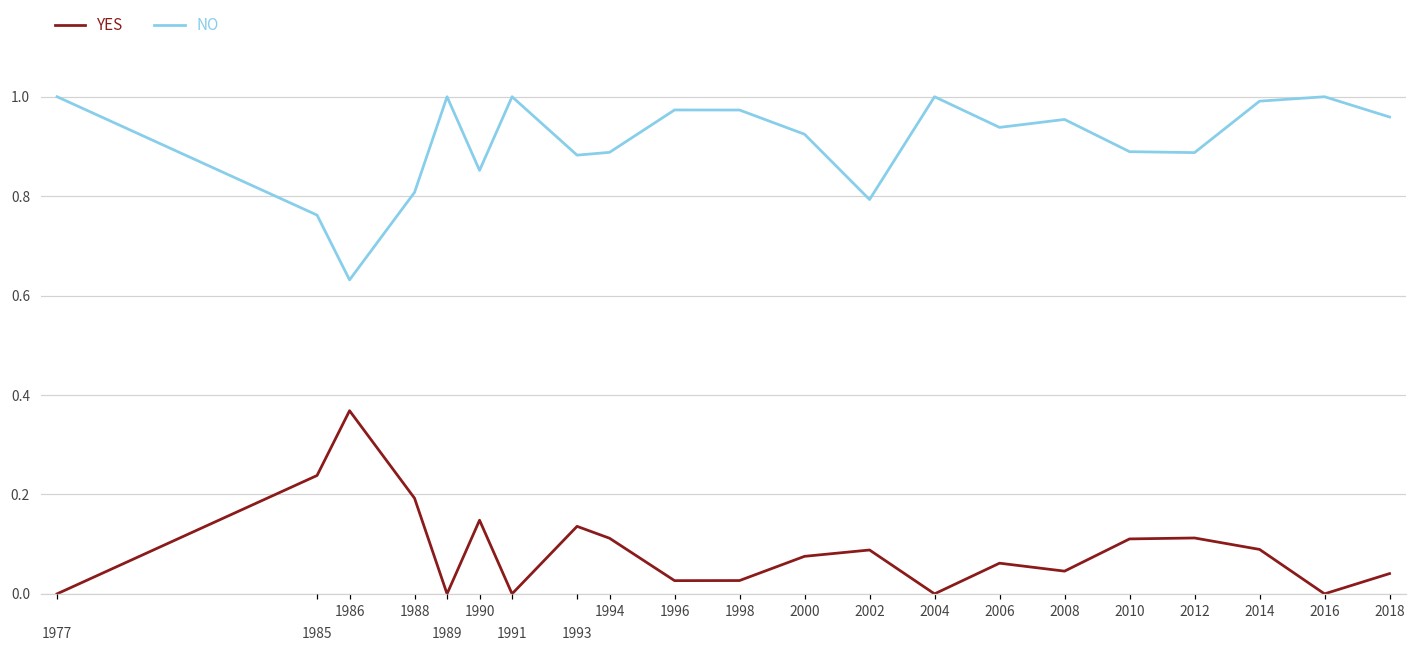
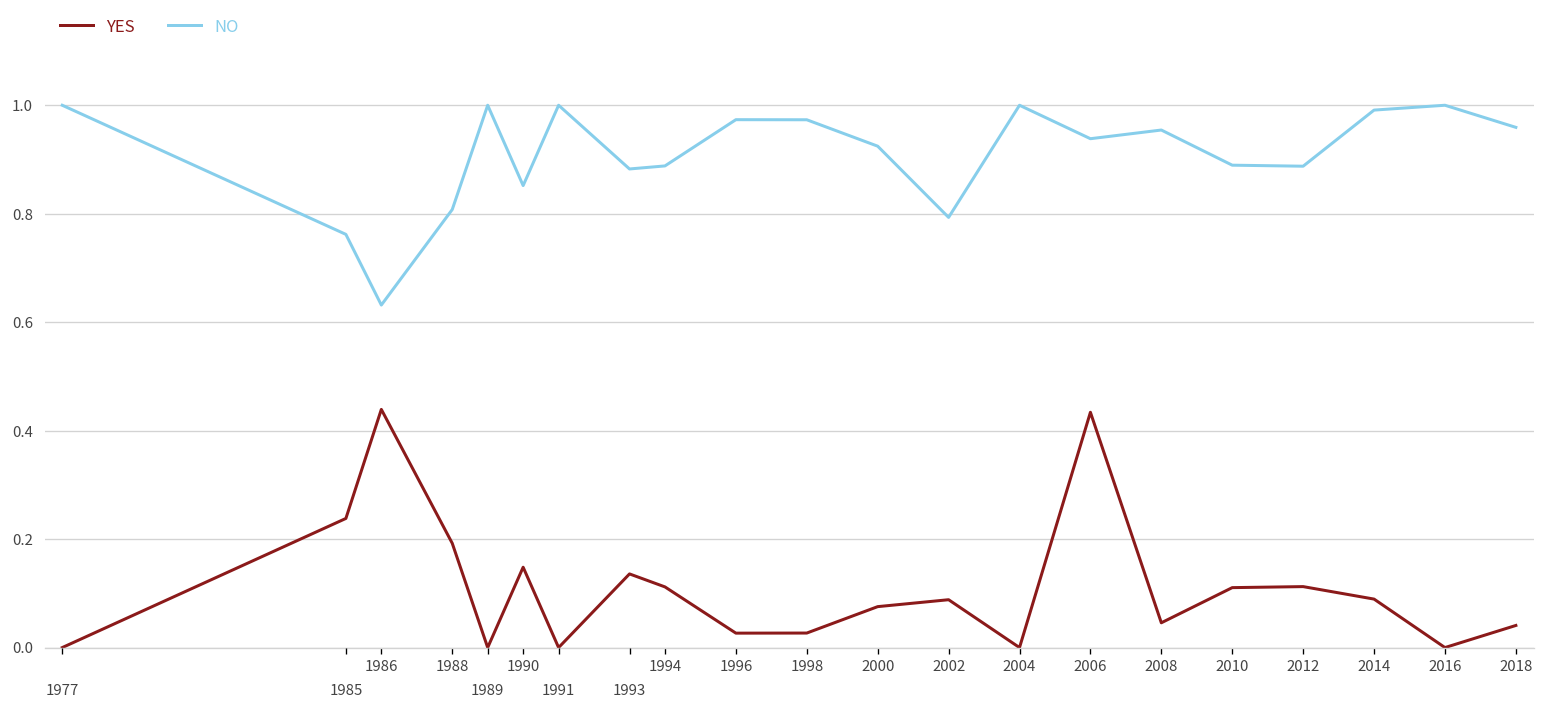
YES, 1986: 0.37 -> 0.44
YES, 2006: 0.06 -> 0.43
